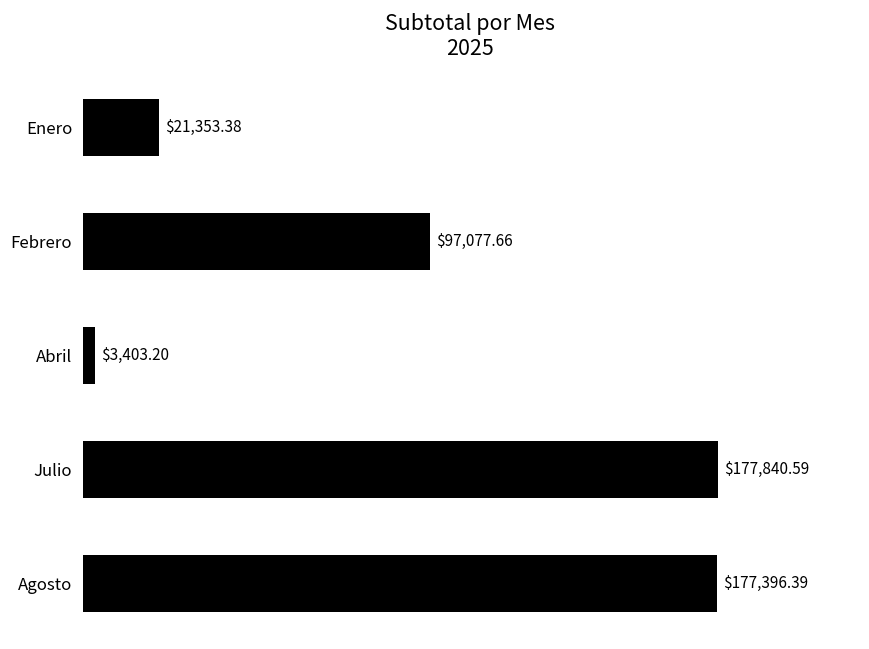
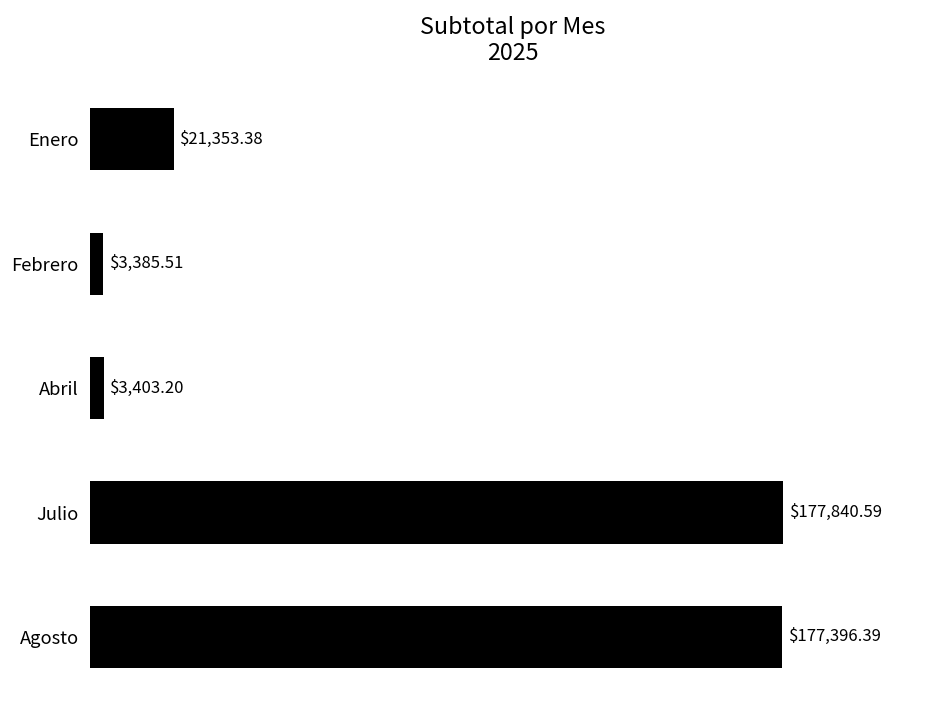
Febrero: $97,077.66 -> $3,385.51
